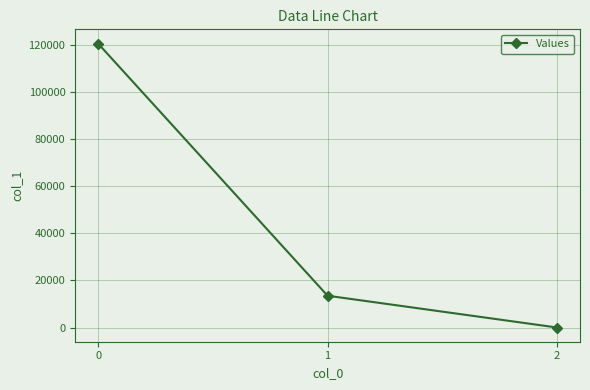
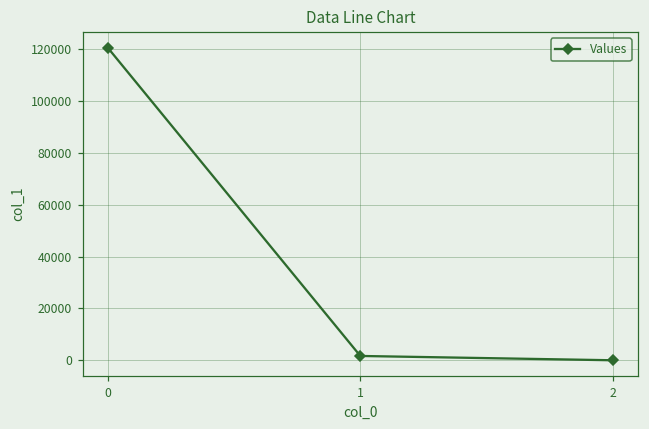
1: 13000 -> 2000
